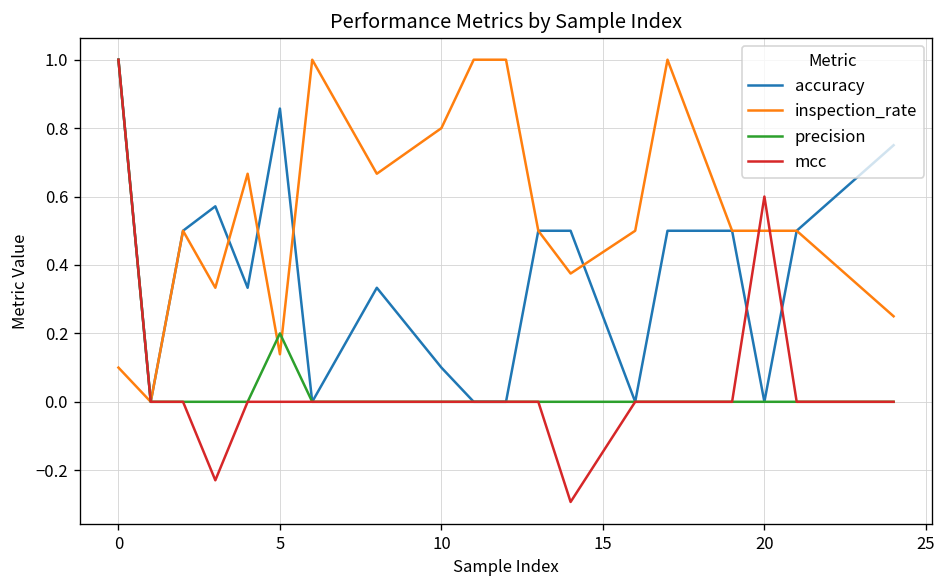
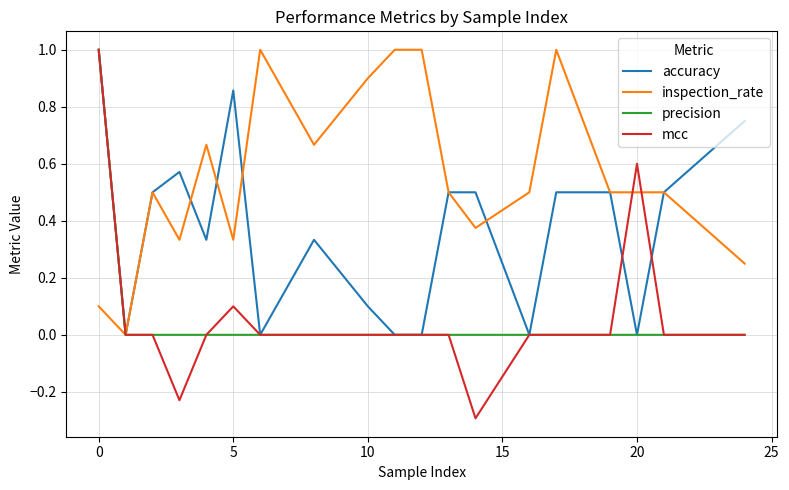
inspection_rate, 5: 0.14 -> 0.33
precision, 5: 0.2 -> 0.0
mcc, 5: 0.0 -> 0.1
inspection_rate, 10: 0.8 -> 0.9
